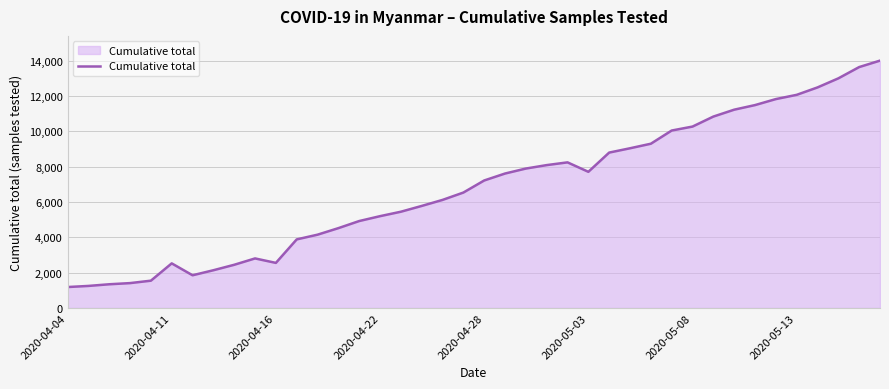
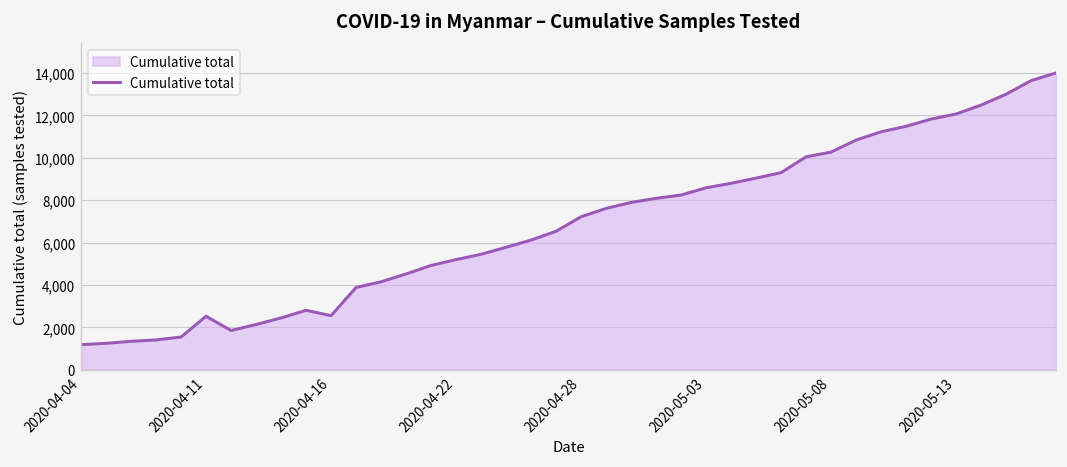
2020-05-03: 7,700 -> 8,600
